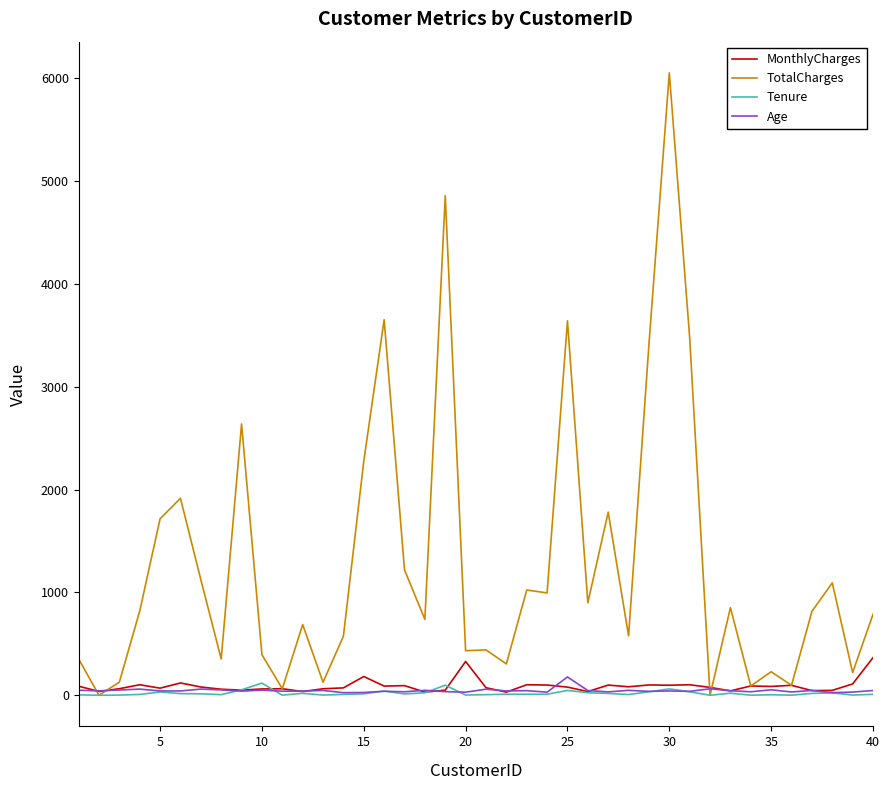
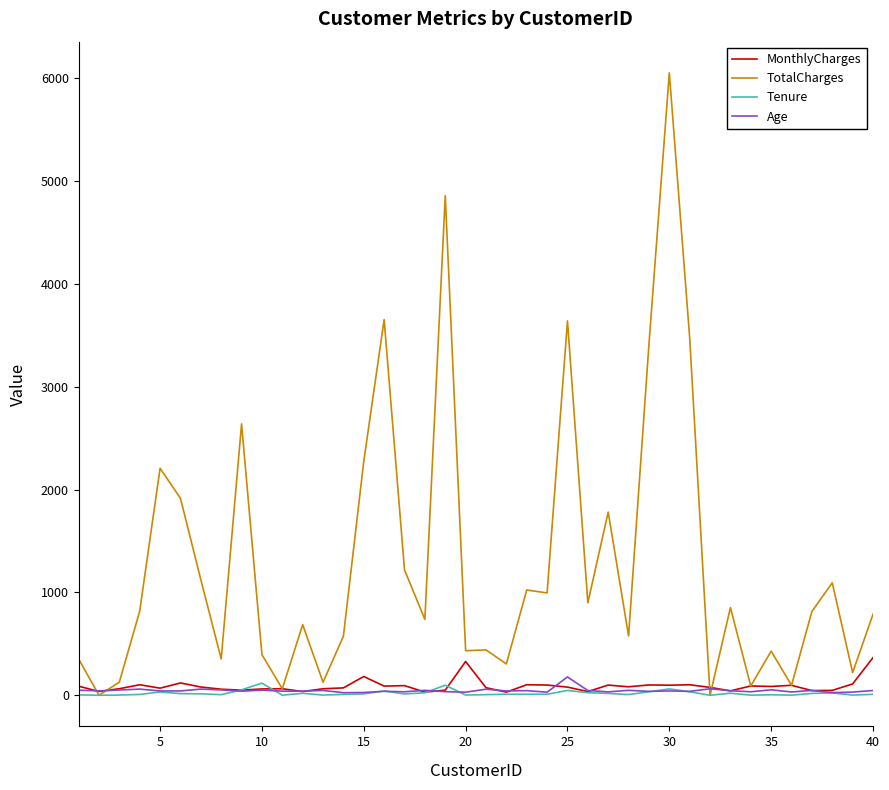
TotalCharges, 5: 1720 -> 2210
TotalCharges, 35: 230 -> 430
